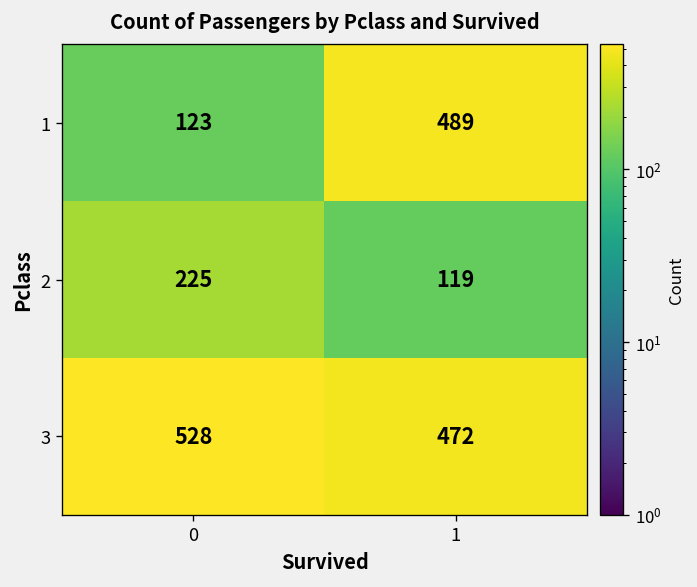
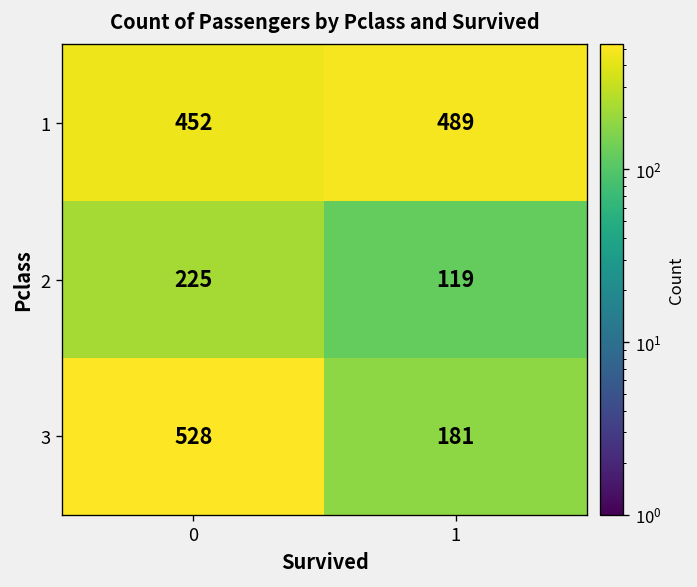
1, 0: 123 -> 452
3, 1: 472 -> 181
